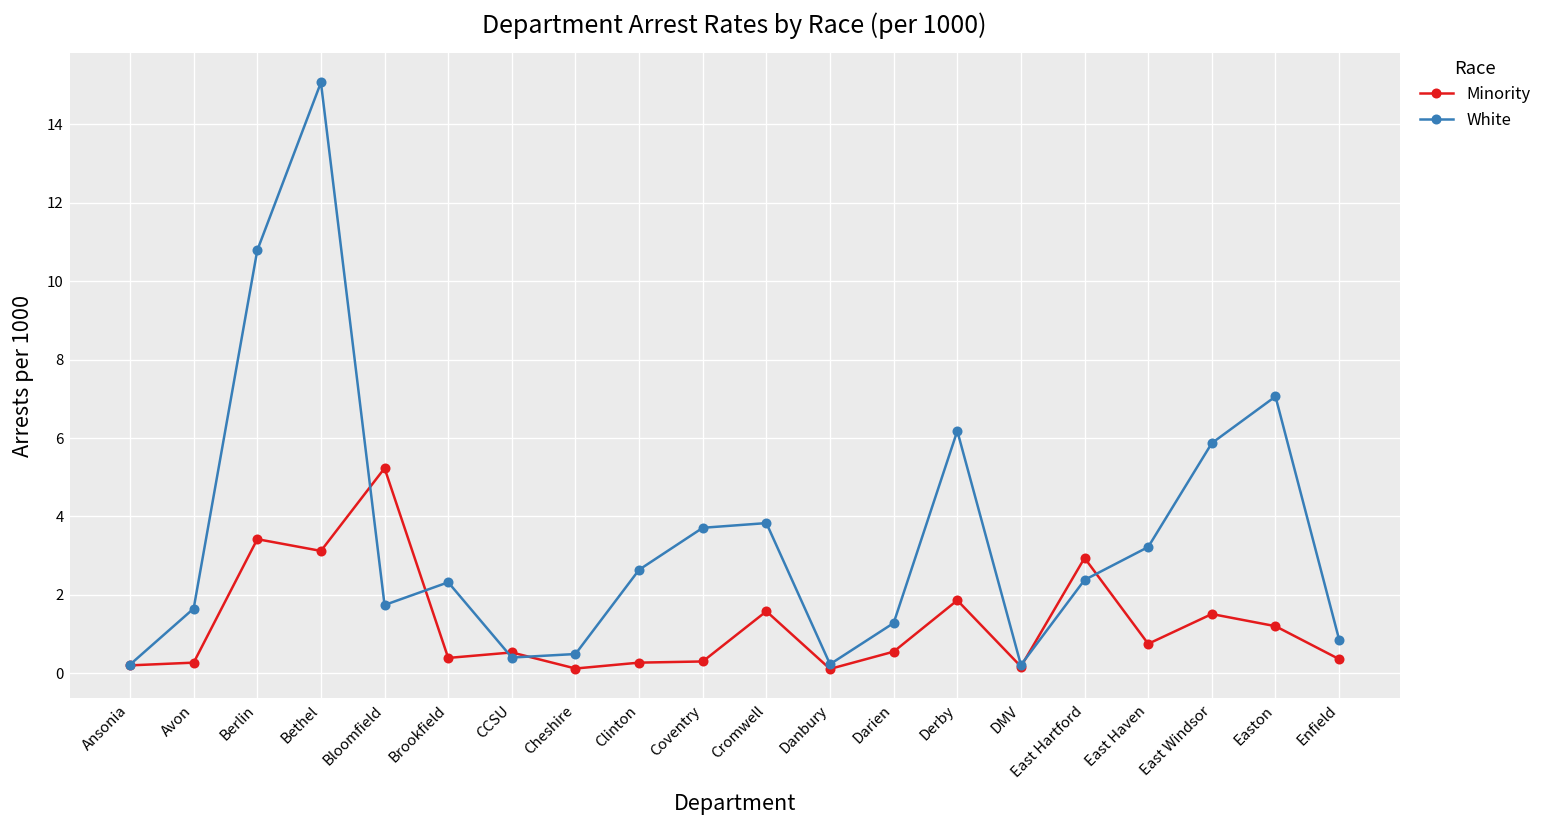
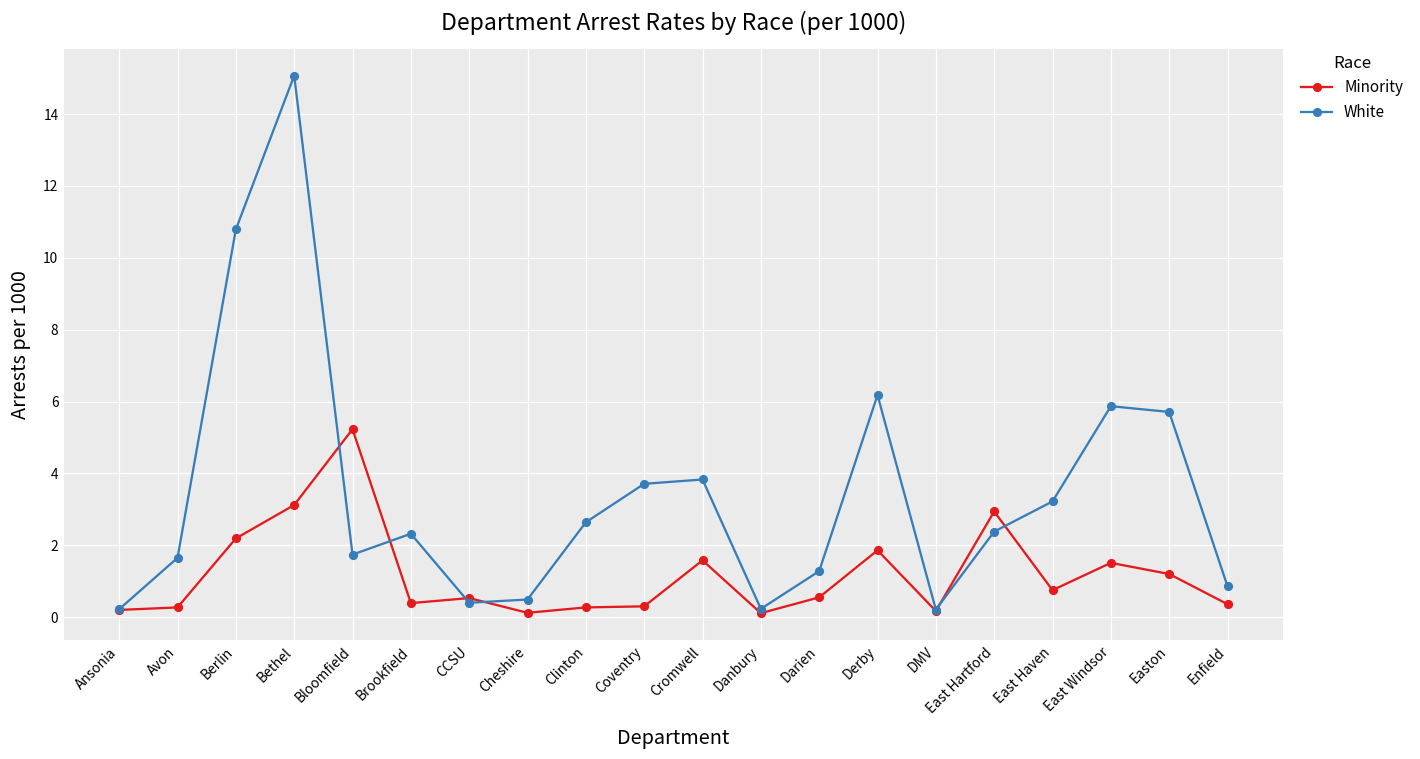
Minority, Berlin: 3.4 -> 2.2
White, Easton: 7.1 -> 5.7
